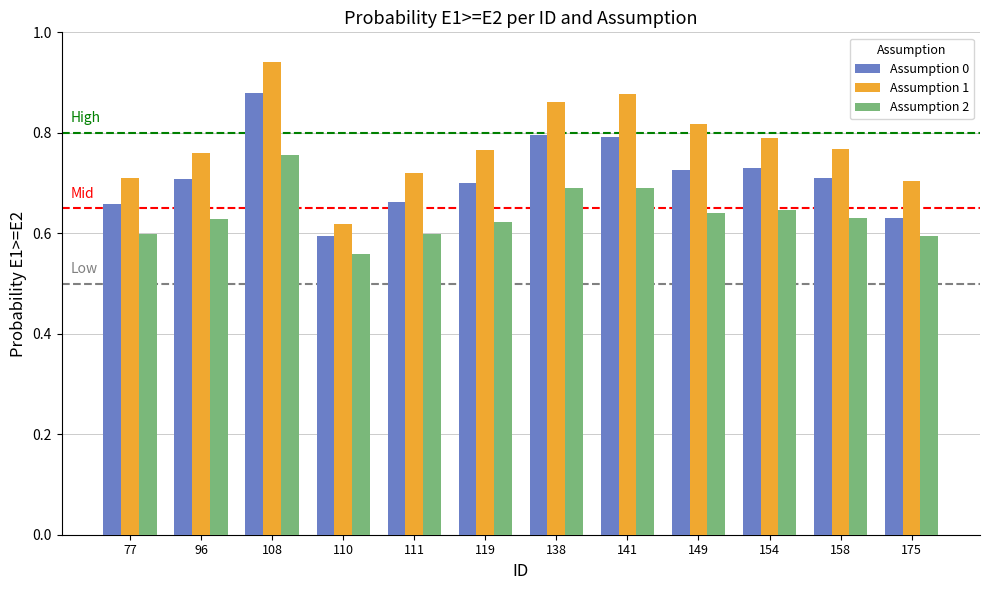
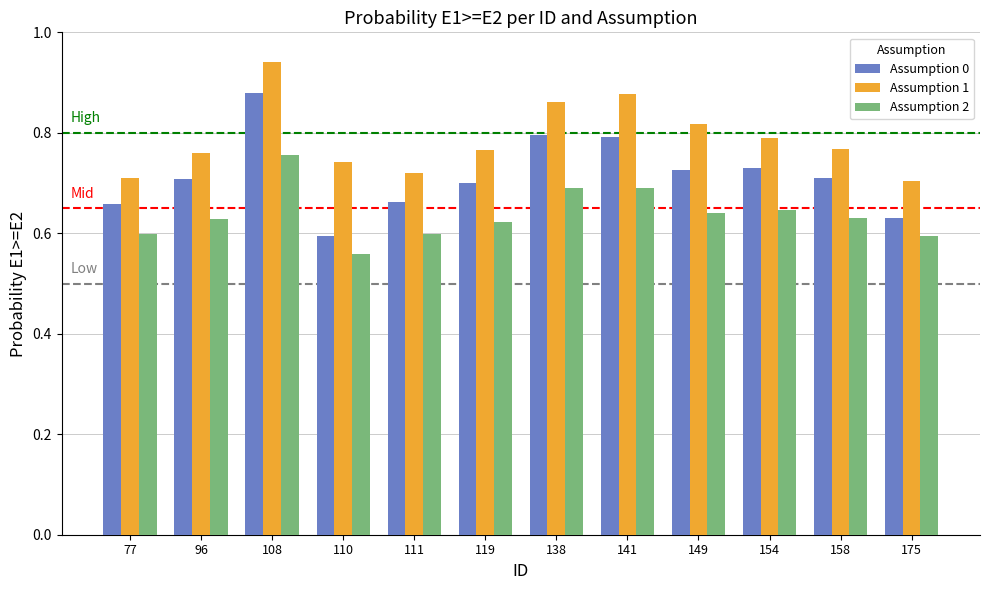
Assumption 1, 110: 0.62 -> 0.74
